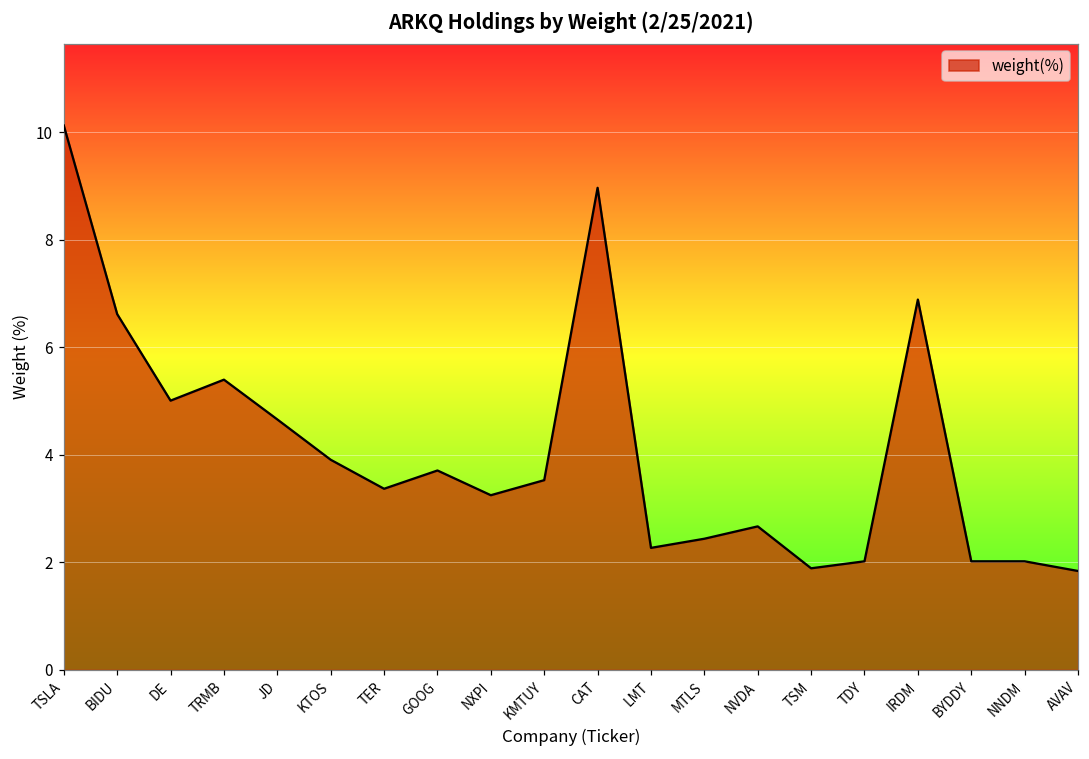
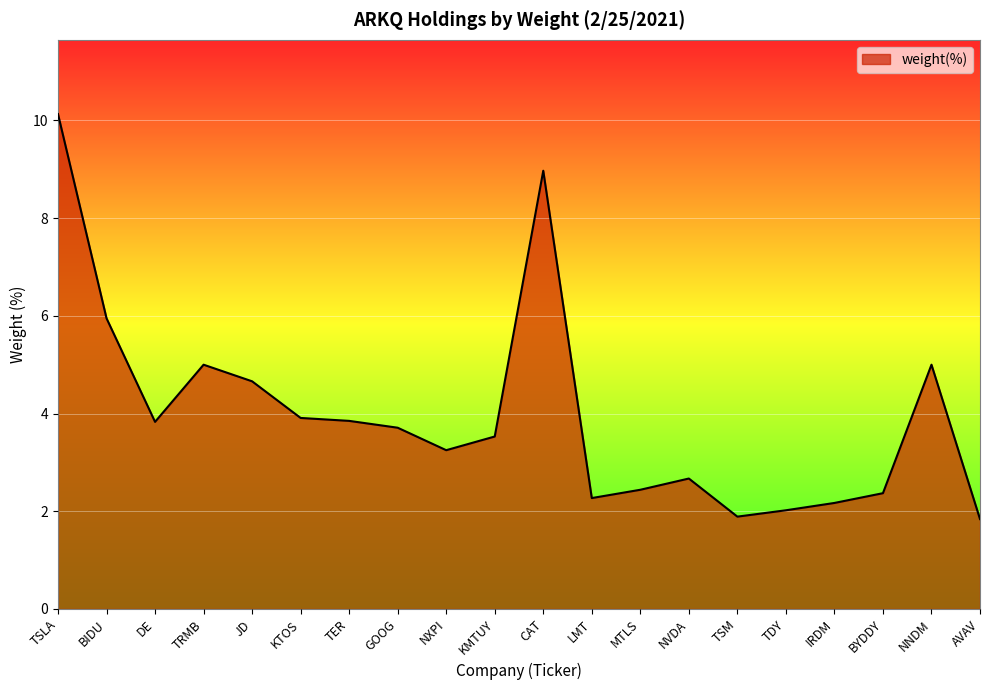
BIDU: 6.6 -> 6.0
DE: 5.0 -> 3.8
TRMB: 5.4 -> 5.0
TER: 3.4 -> 3.9
IRDM: 6.9 -> 2.2
BYDDY: 2.0 -> 2.4
NNDM: 2.0 -> 5.0
